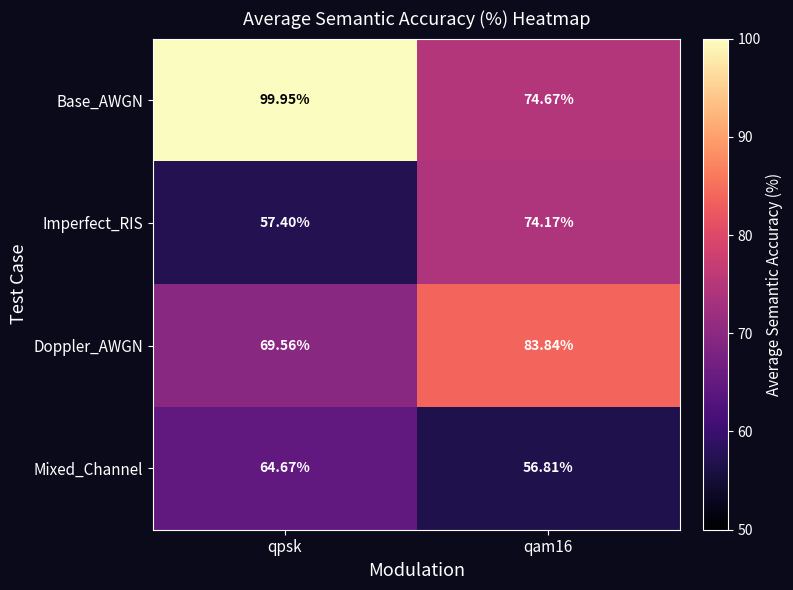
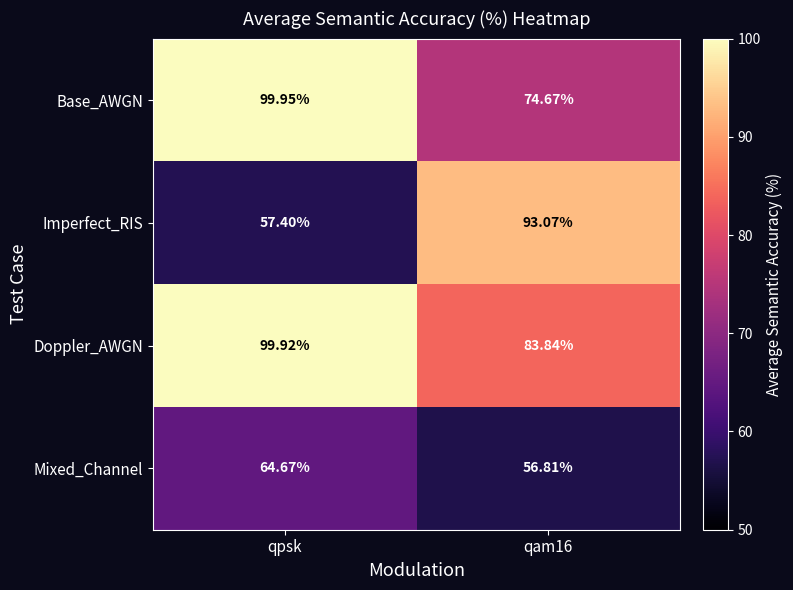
Imperfect_RIS, qam16: 74.17% -> 93.07%
Doppler_AWGN, qpsk: 69.56% -> 99.92%
